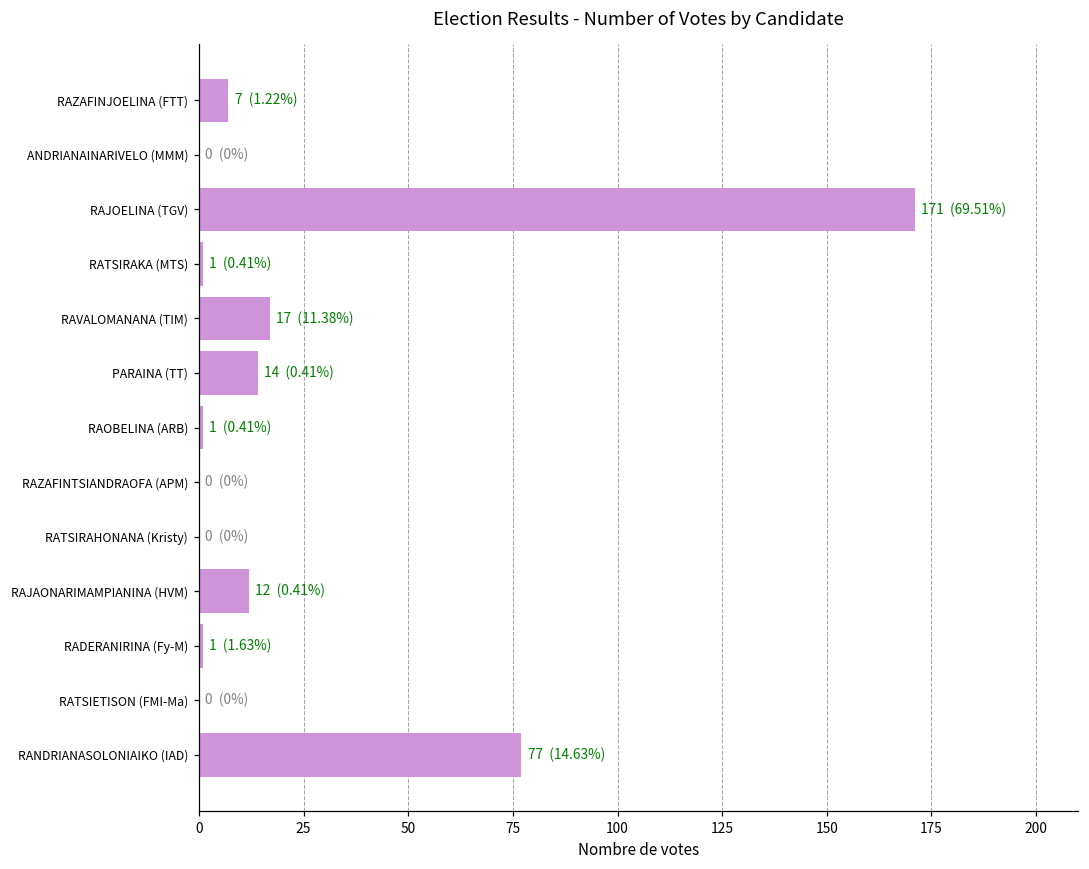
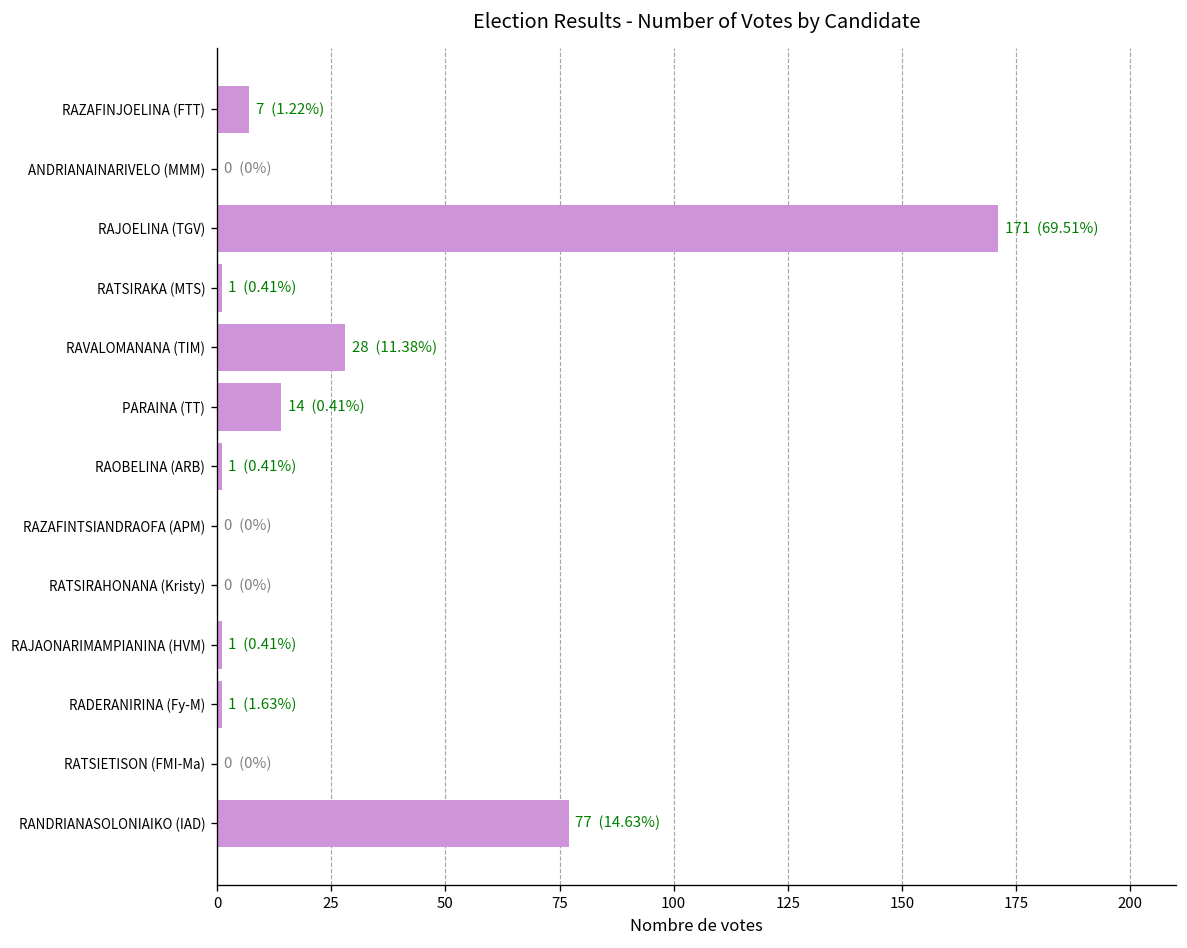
RAVALOMANANA (TIM): 17 -> 28
RAJAONARIMAMPIANINA (HVM): 12 -> 1
